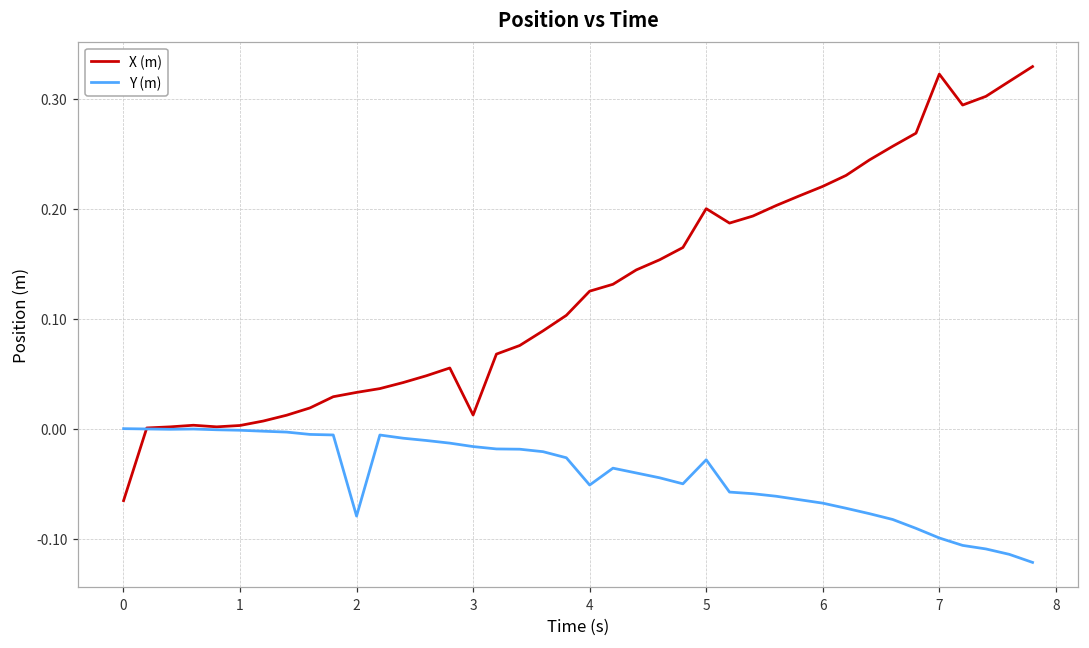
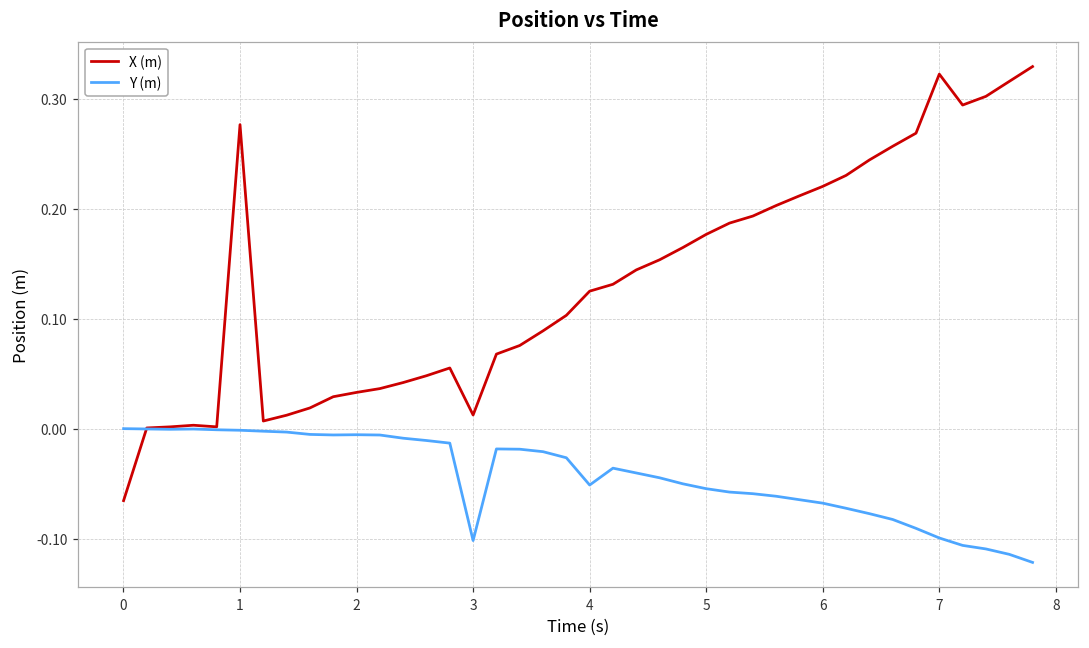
X (m), 1: 0.00 -> 0.28
Y (m), 2: -0.08 -> -0.01
Y (m), 3: -0.02 -> -0.10
X (m), 5: 0.20 -> 0.18
Y (m), 5: -0.03 -> -0.05
